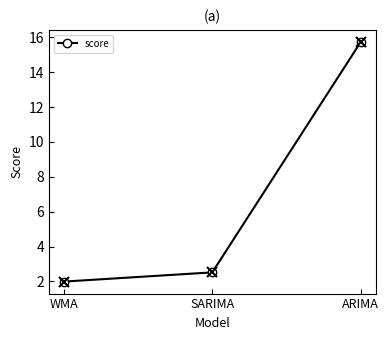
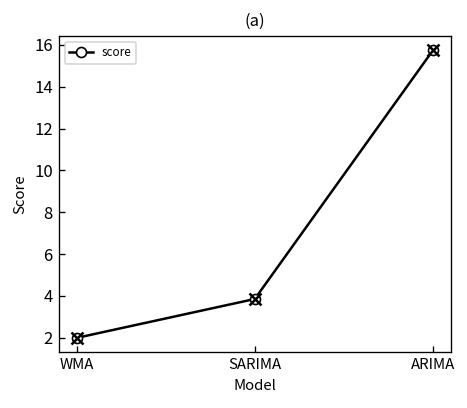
SARIMA: 2.5 -> 3.9
